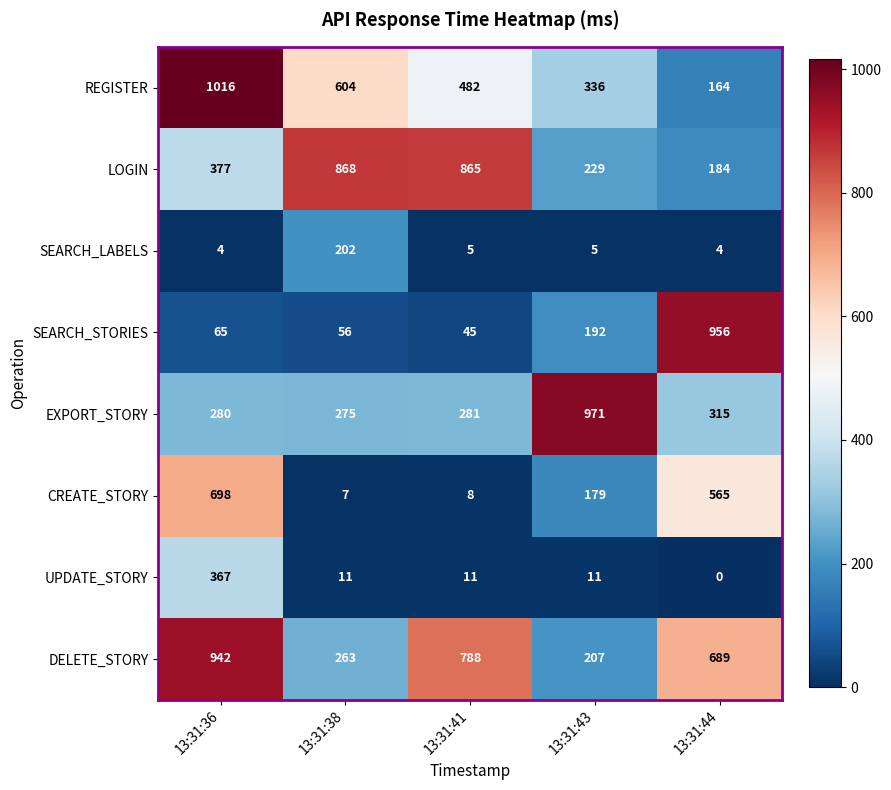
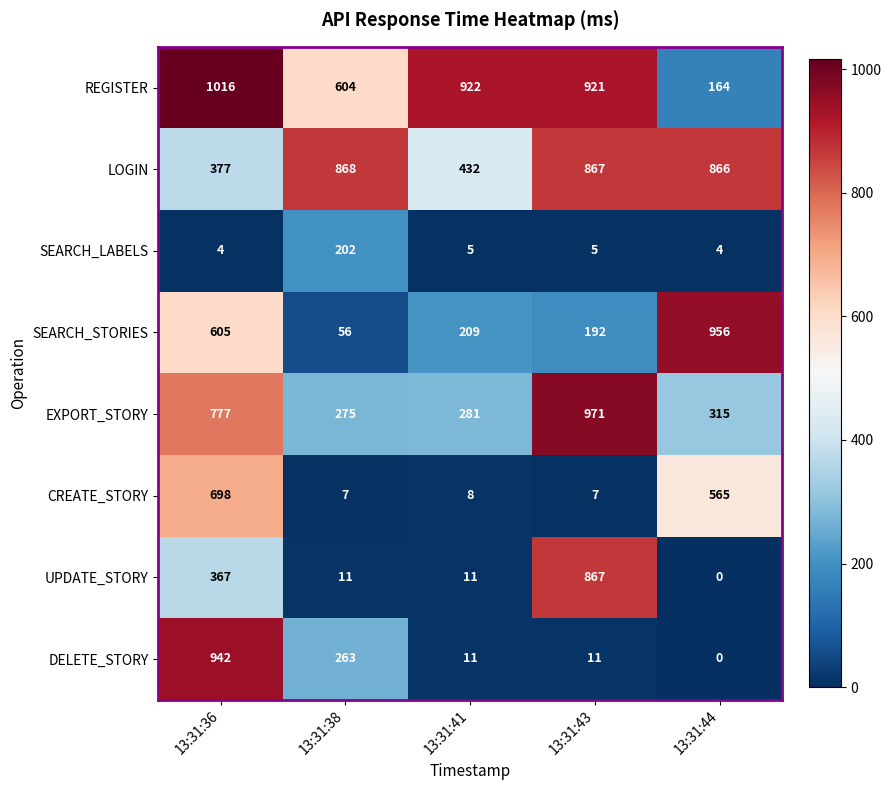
REGISTER, 13:31:41: 482 -> 922
REGISTER, 13:31:43: 336 -> 921
LOGIN, 13:31:41: 865 -> 432
LOGIN, 13:31:43: 229 -> 867
LOGIN, 13:31:44: 184 -> 866
SEARCH_STORIES, 13:31:36: 65 -> 605
SEARCH_STORIES, 13:31:41: 45 -> 209
EXPORT_STORY, 13:31:36: 280 -> 777
CREATE_STORY, 13:31:43: 179 -> 7
UPDATE_STORY, 13:31:43: 11 -> 867
DELETE_STORY, 13:31:41: 788 -> 11
DELETE_STORY, 13:31:43: 207 -> 11
DELETE_STORY, 13:31:44: 689 -> 0
